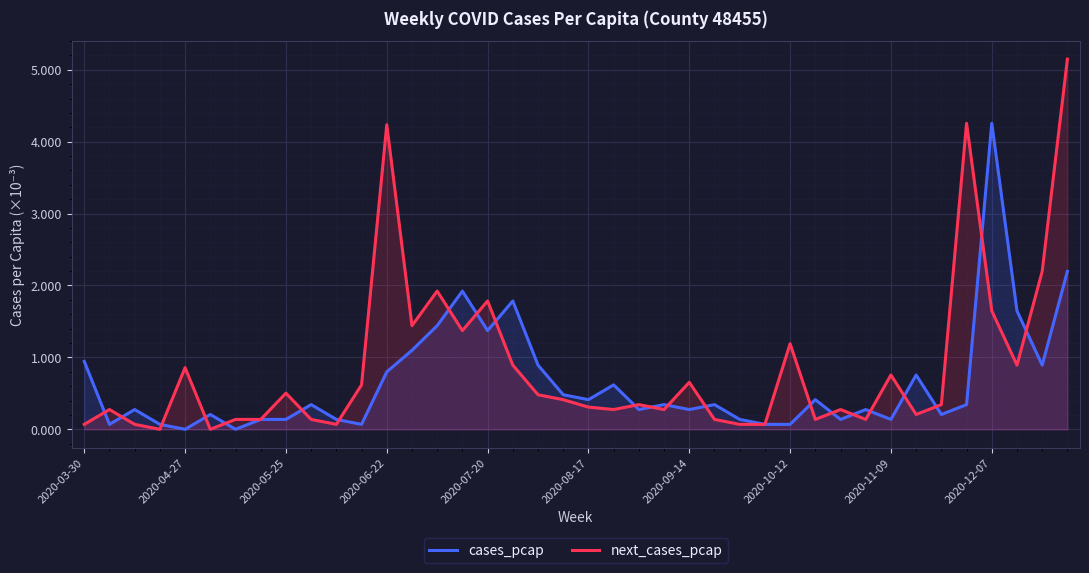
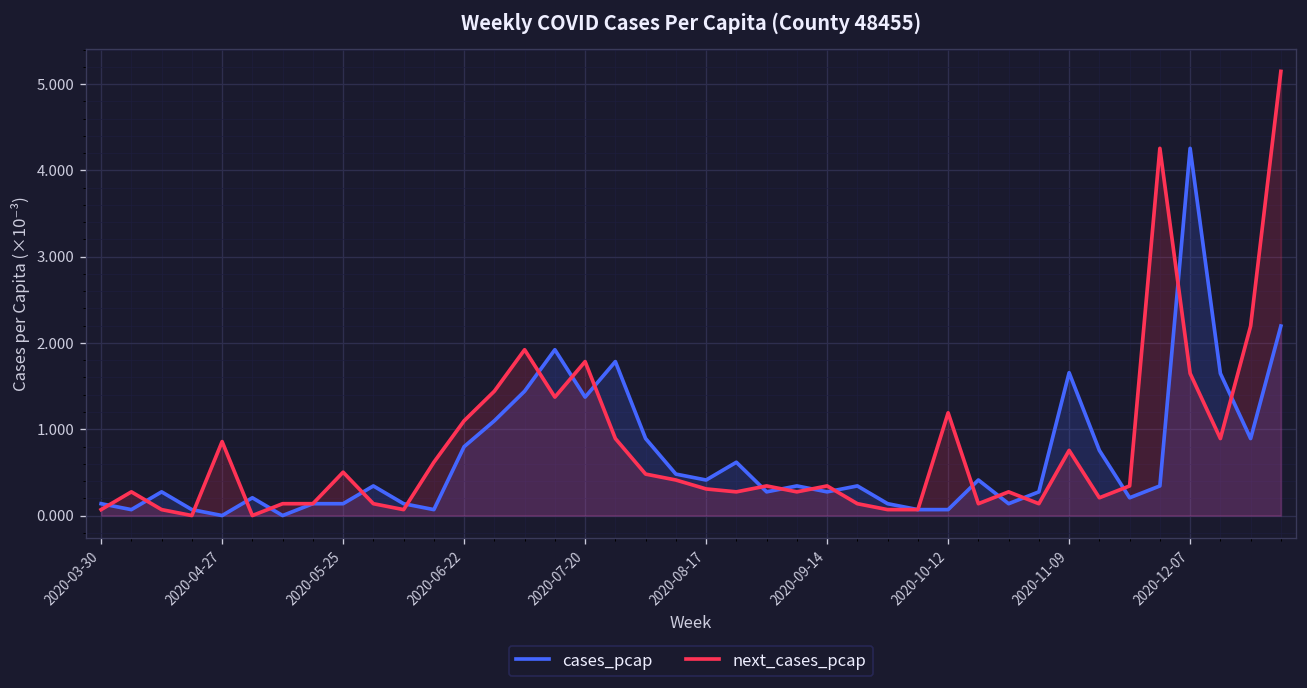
cases_pcap, 2020-03-30: 0.9 -> 0.1
next_cases_pcap, 2020-06-22: 4.2 -> 1.1
next_cases_pcap, 2020-09-14: 0.7 -> 0.3
cases_pcap, 2020-11-09: 0.1 -> 1.7
